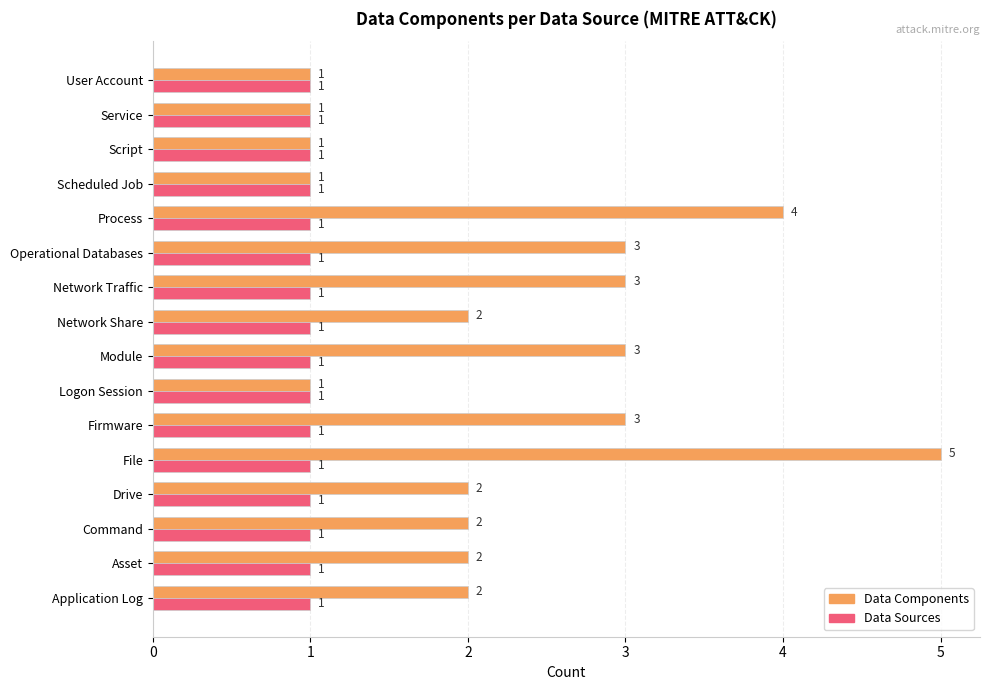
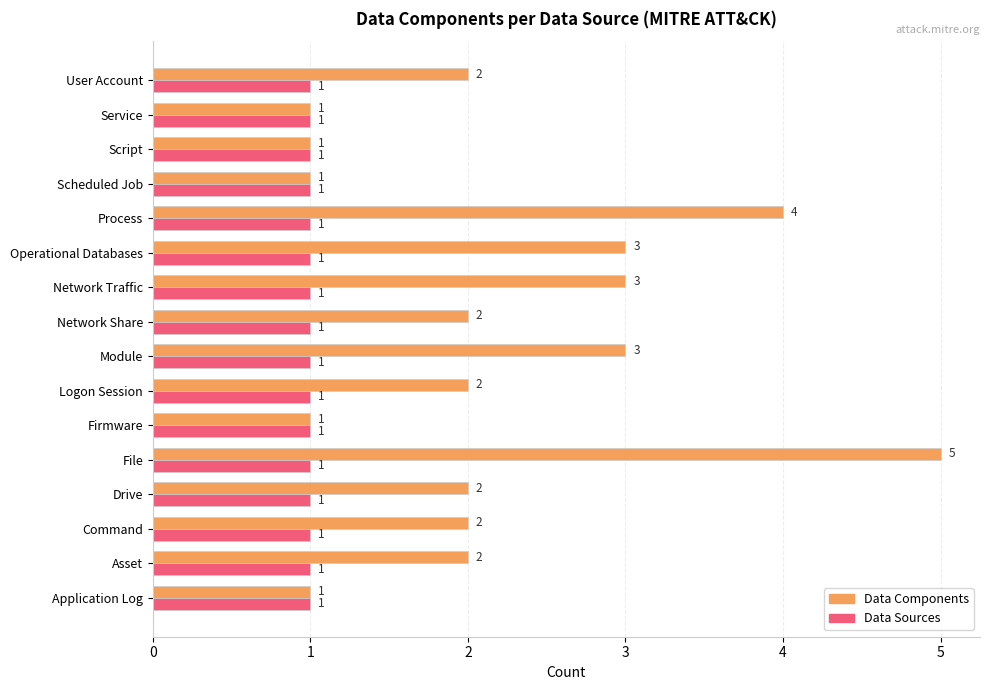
Data Components, User Account: 1 -> 2
Data Components, Logon Session: 1 -> 2
Data Components, Firmware: 3 -> 1
Data Components, Application Log: 2 -> 1
